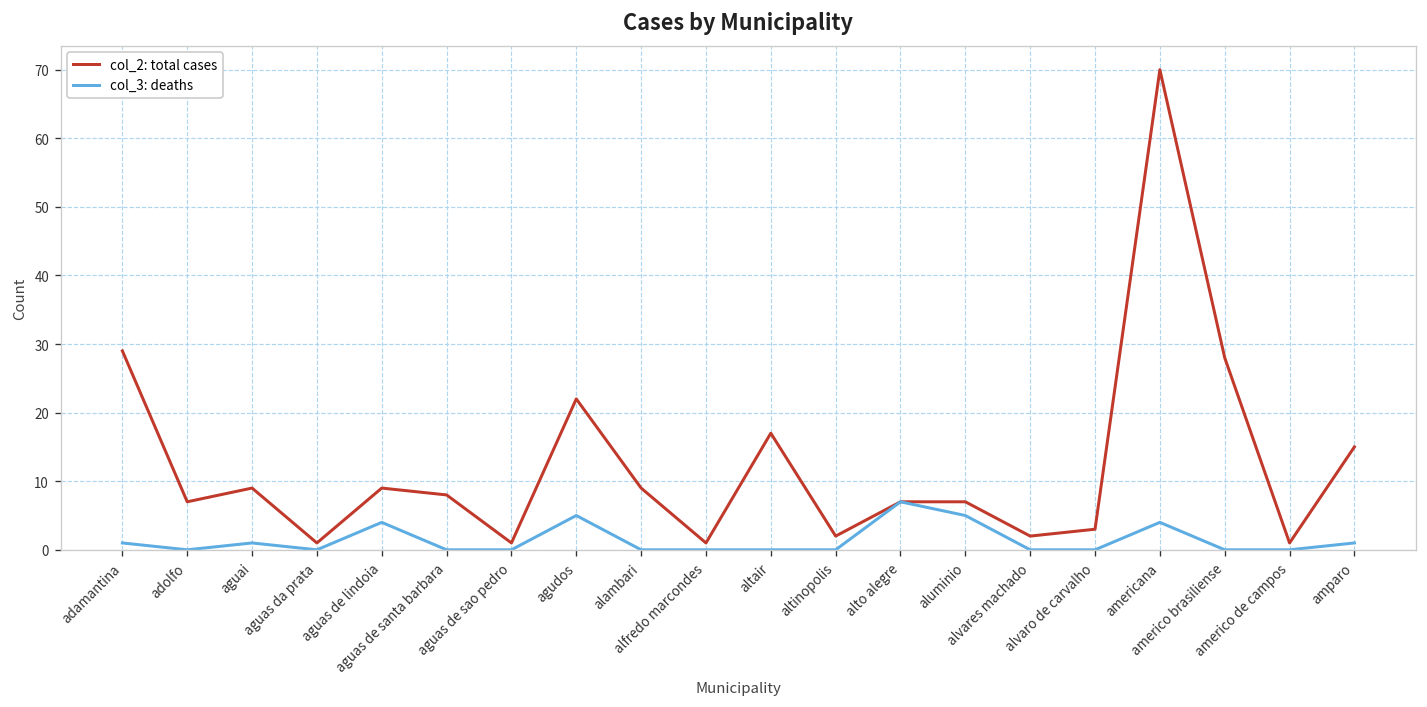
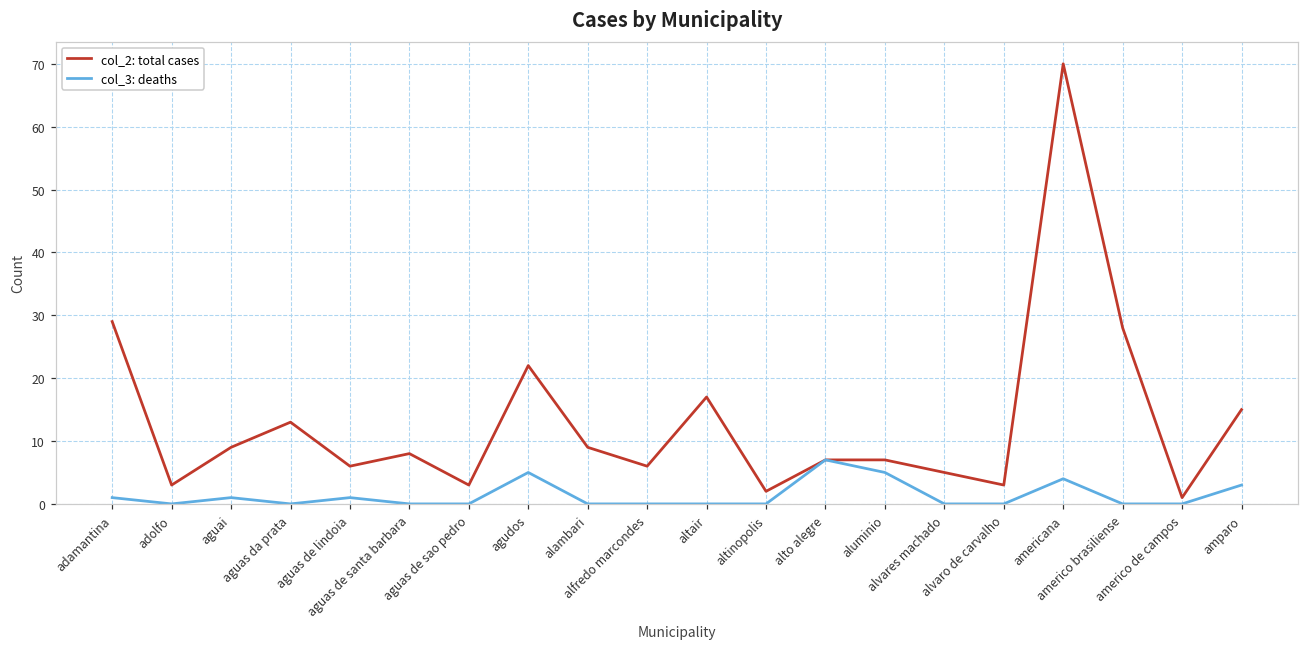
col_2: total cases, adolfo: 7 -> 3
col_2: total cases, aguas da prata: 1 -> 13
col_2: total cases, aguas de lindoia: 9 -> 6
col_3: deaths, aguas de lindoia: 4 -> 1
col_2: total cases, aguas de sao pedro: 1 -> 3
col_2: total cases, alfredo marcondes: 1 -> 6
col_2: total cases, alvares machado: 2 -> 5
col_3: deaths, amparo: 1 -> 3
